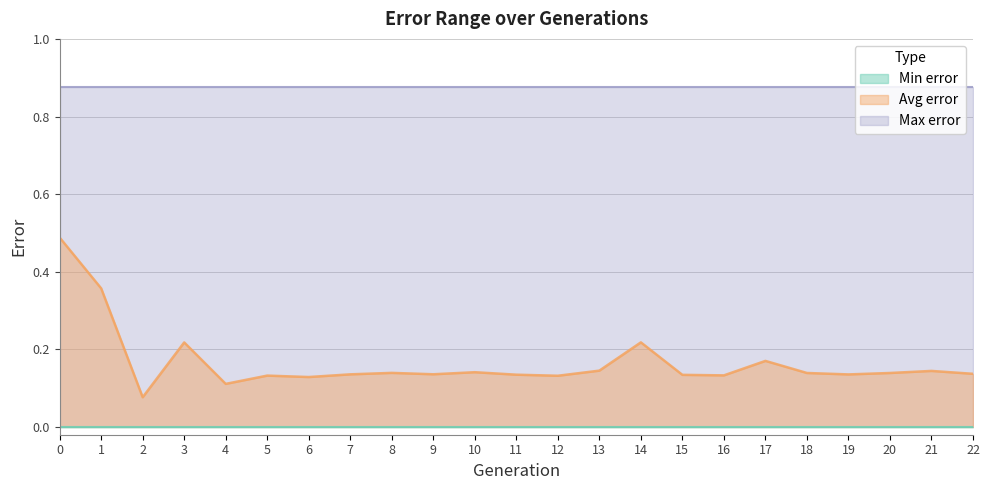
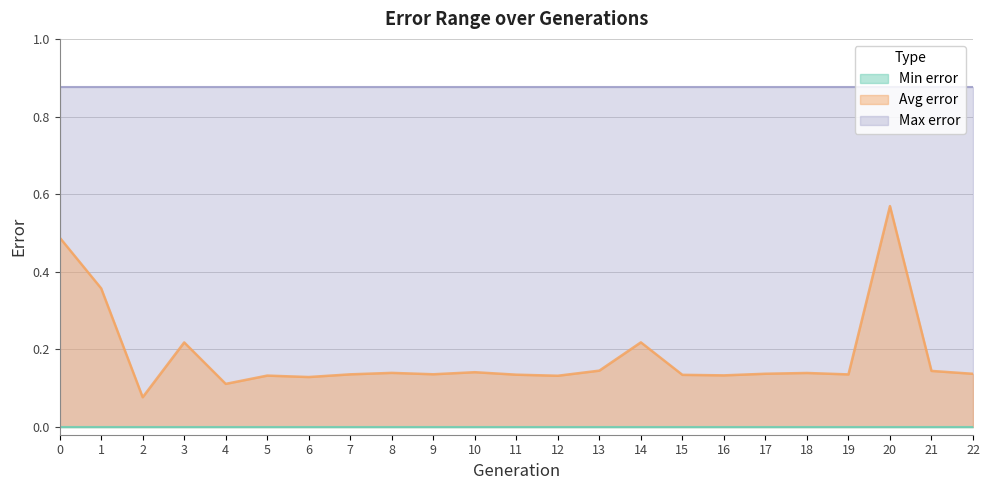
Avg error, 17: 0.17 -> 0.14
Avg error, 20: 0.14 -> 0.57
